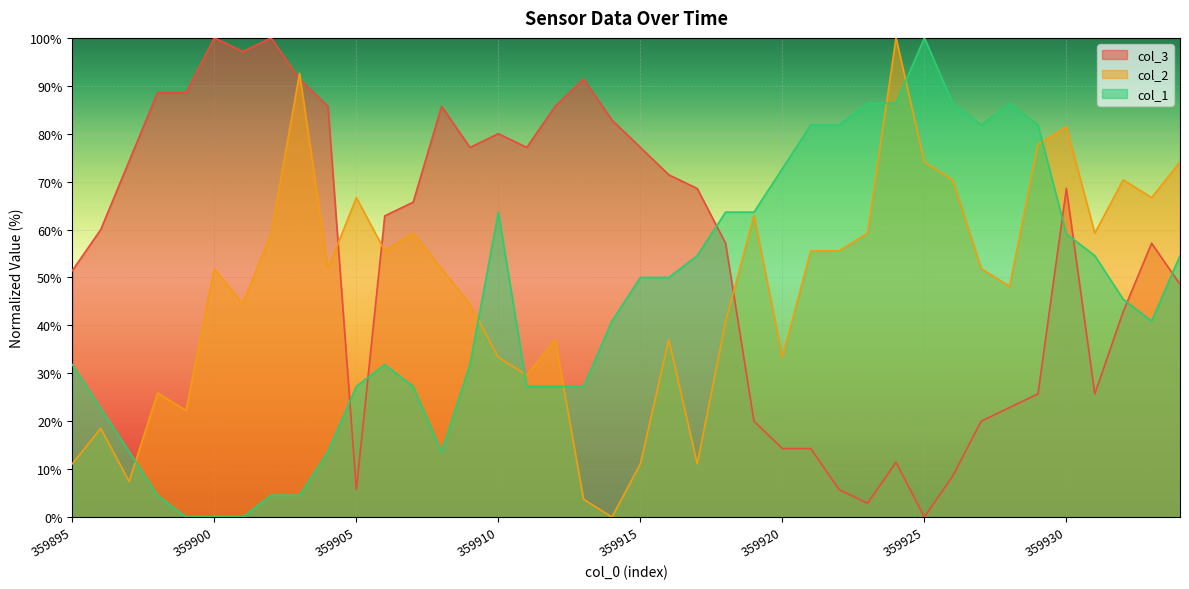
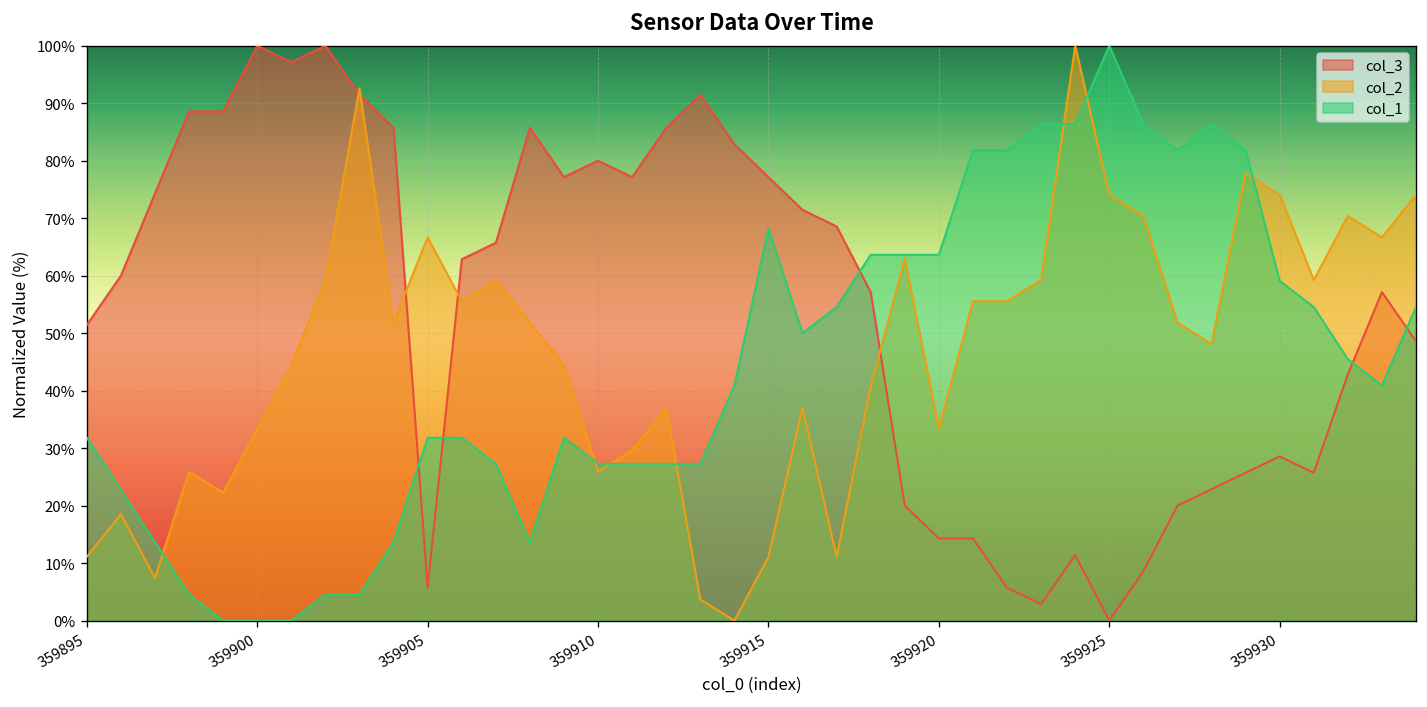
col_2, 359900: 52% -> 33%
col_1, 359905: 27% -> 32%
col_2, 359910: 33% -> 26%
col_1, 359910: 64% -> 27%
col_1, 359915: 50% -> 68%
col_1, 359920: 73% -> 64%
col_3, 359930: 69% -> 29%
col_2, 359930: 81% -> 74%
